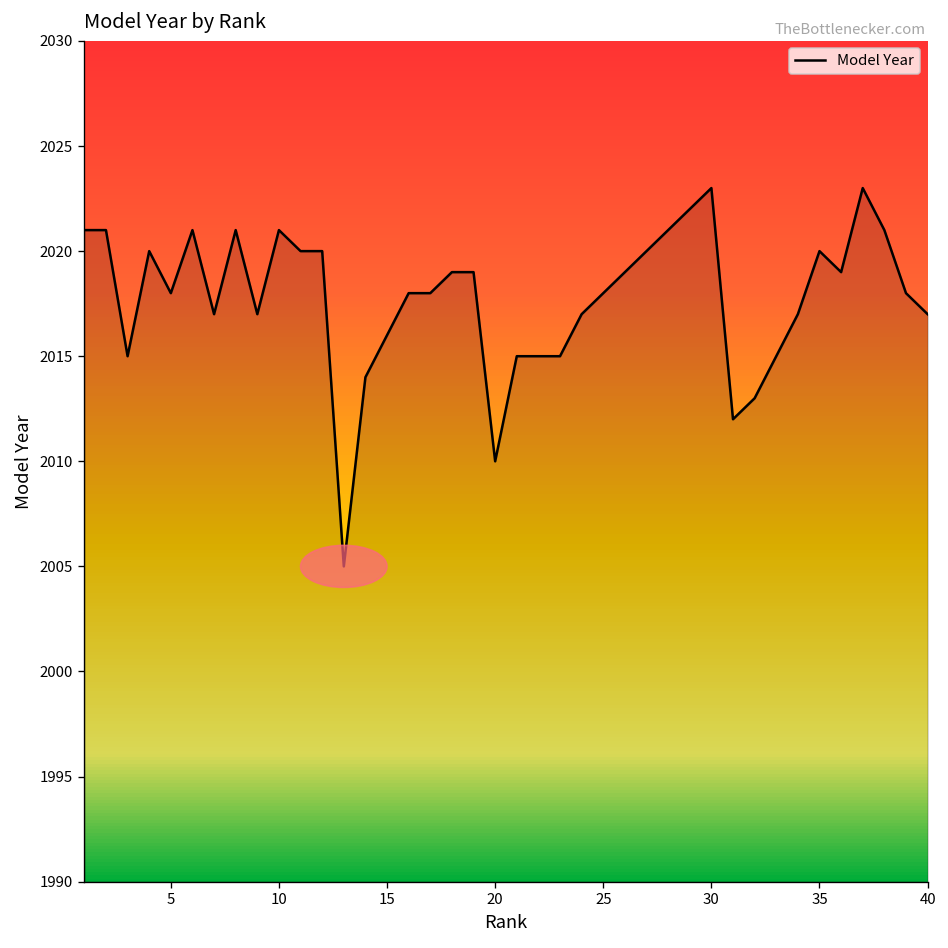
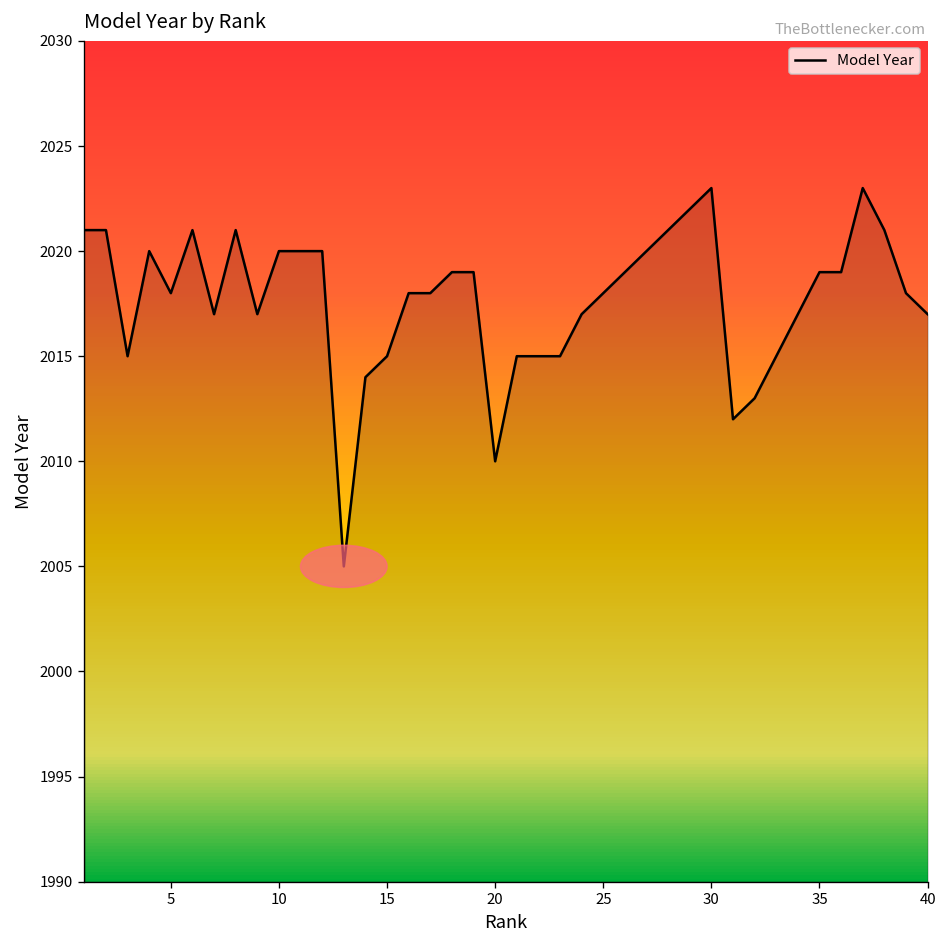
10: 2021 -> 2020
15: 2016 -> 2015
35: 2020 -> 2019
